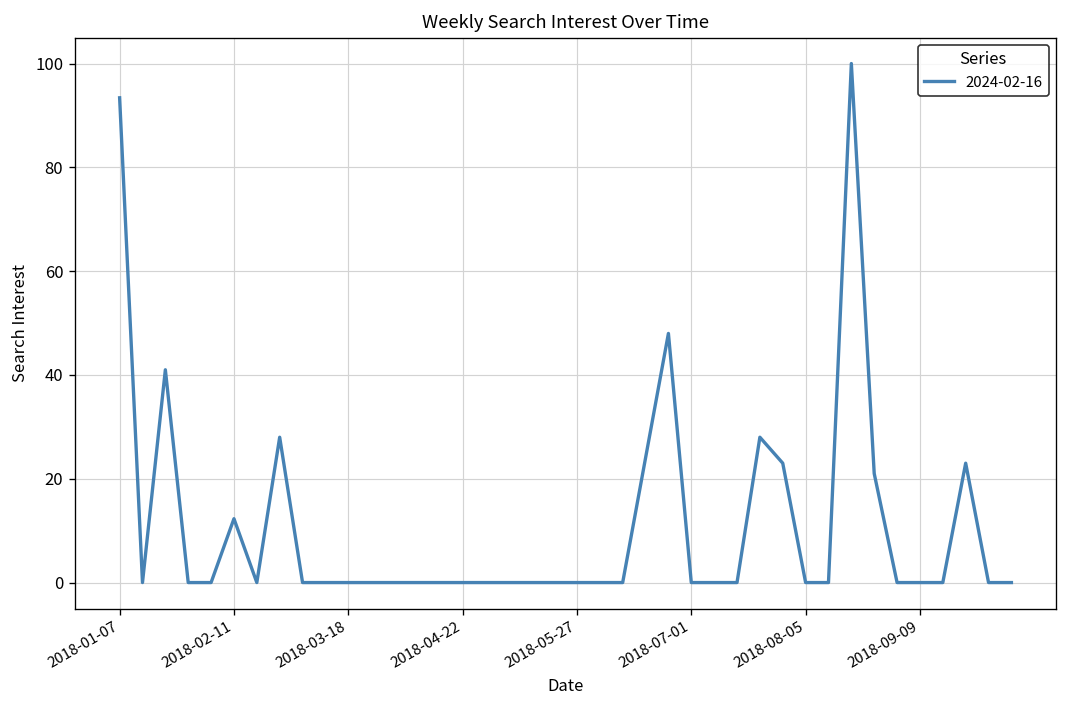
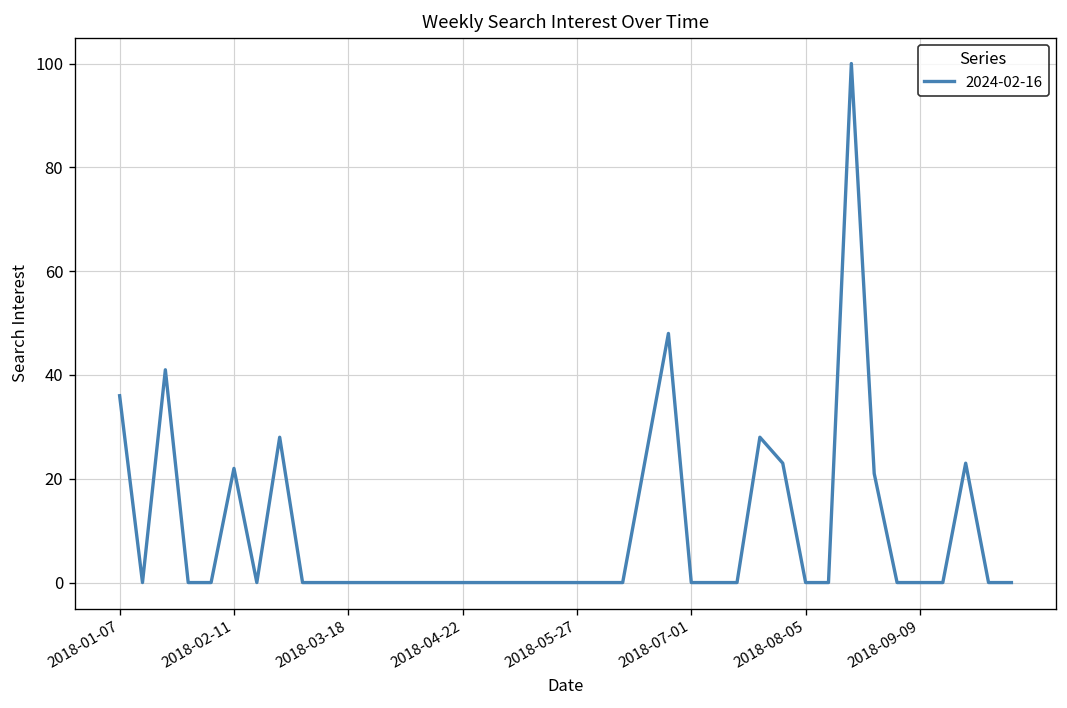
2018-01-07: 93 -> 36
2018-02-11: 12 -> 22
